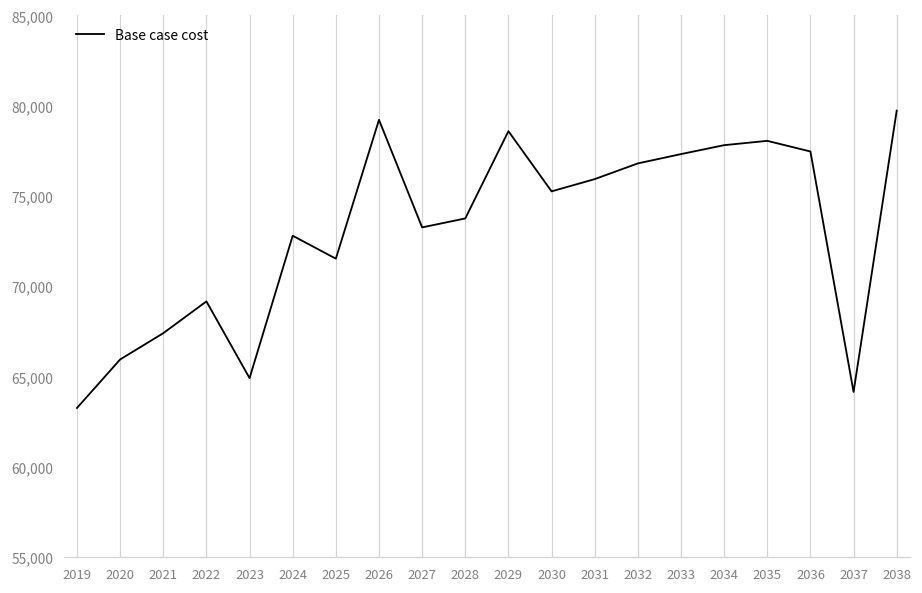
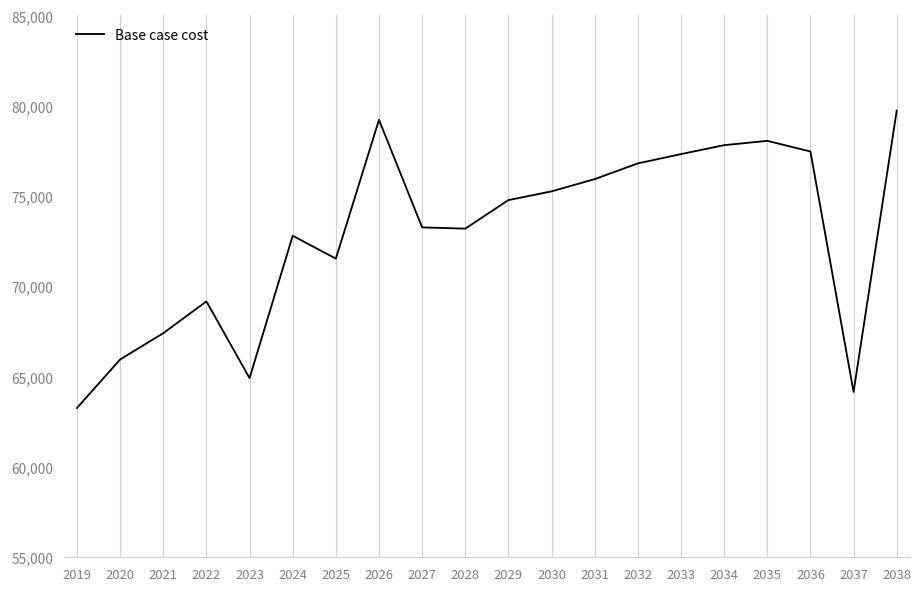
2028: 73,800 -> 73,200
2029: 78,600 -> 74,800
